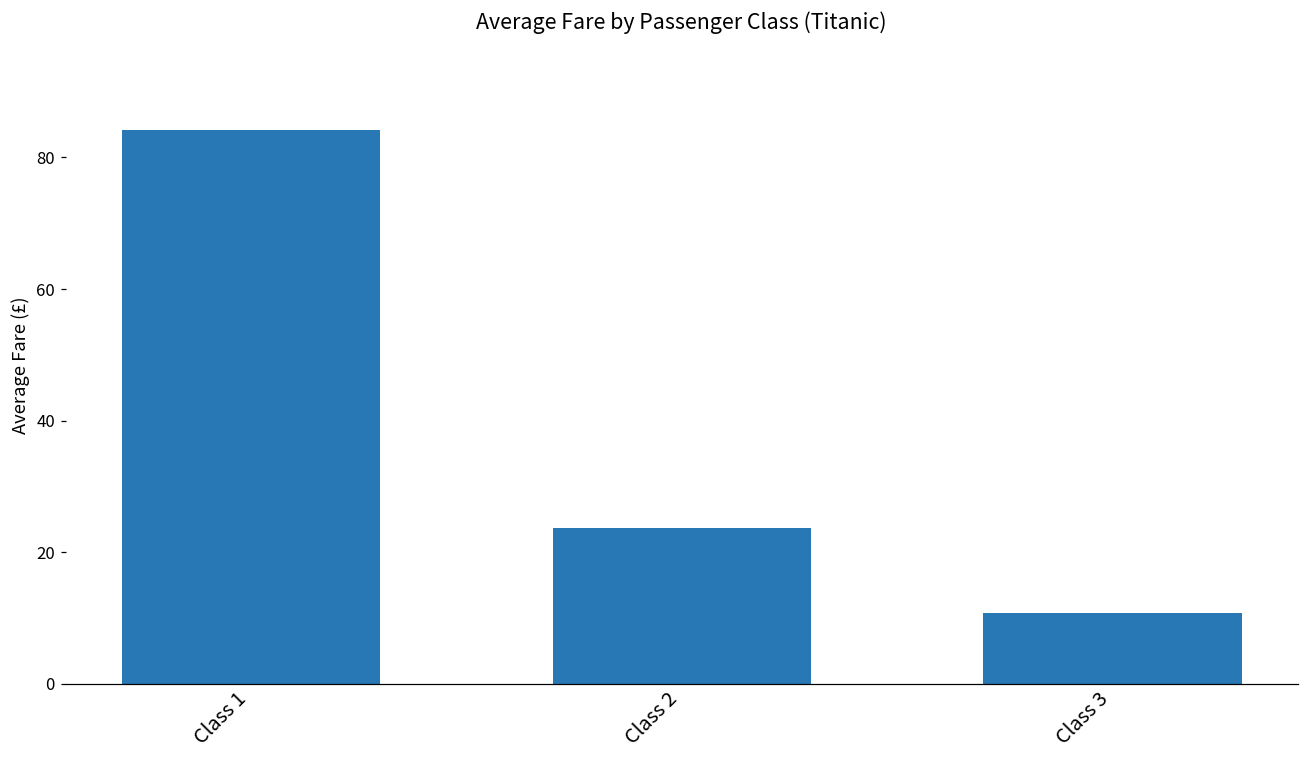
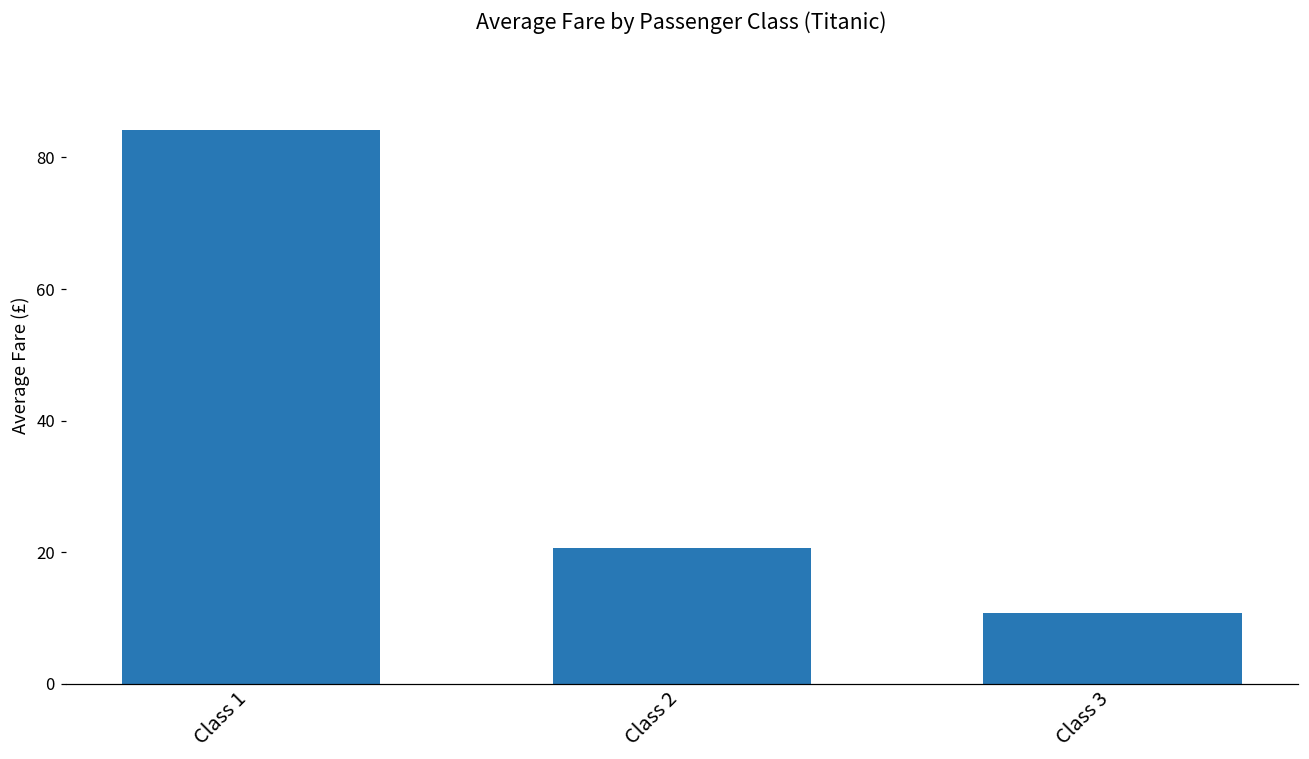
Class 2: 24 -> 21
